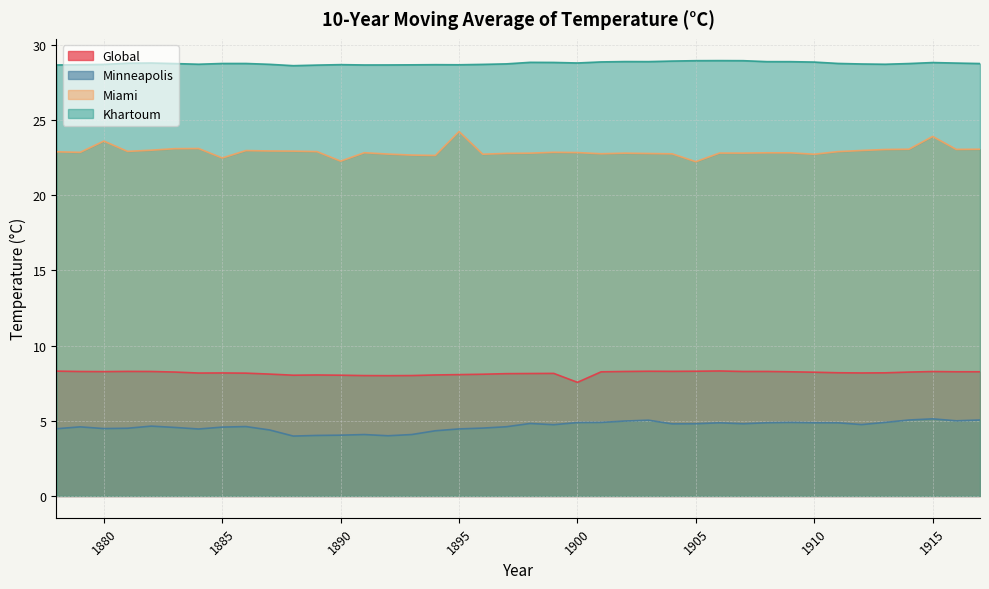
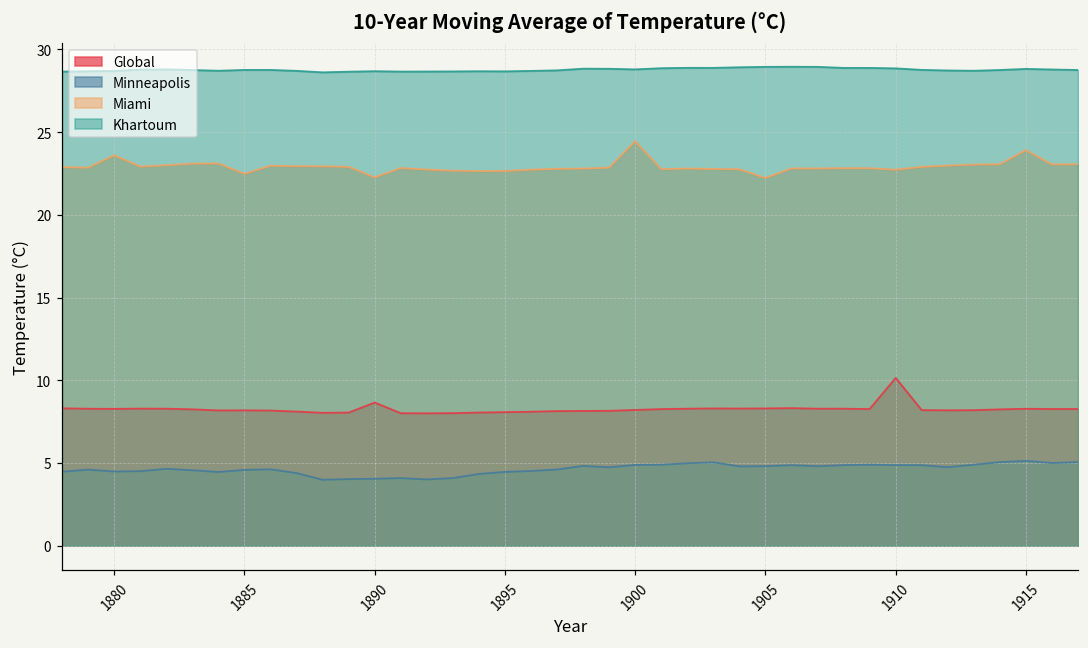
Global, 1890: 8.0 -> 8.7
Miami, 1895: 24.2 -> 22.7
Global, 1900: 7.6 -> 8.2
Miami, 1900: 22.8 -> 24.5
Global, 1910: 8.2 -> 10.1
